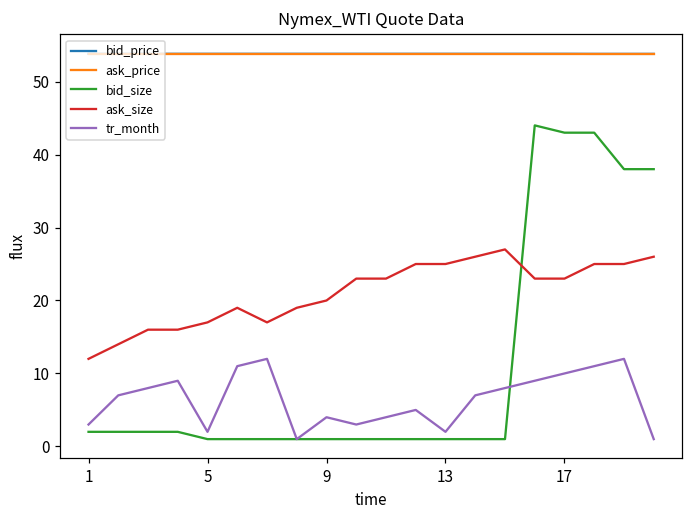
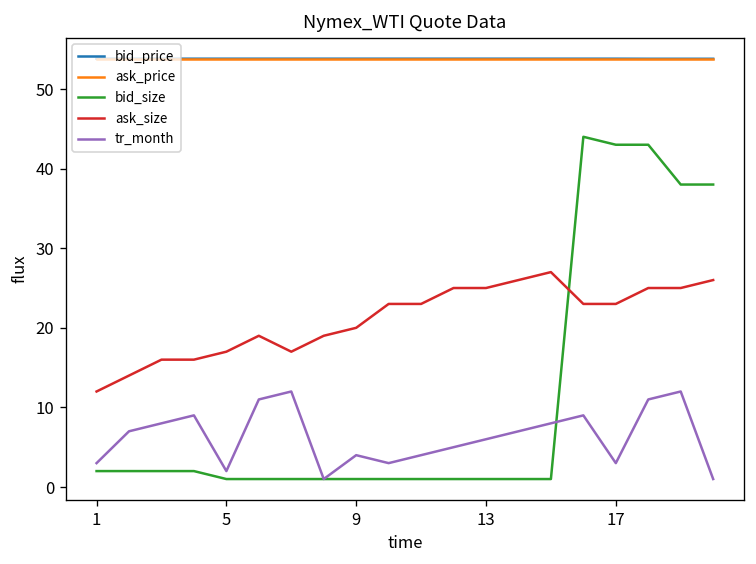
tr_month, 13: 2 -> 6
tr_month, 17: 10 -> 3
